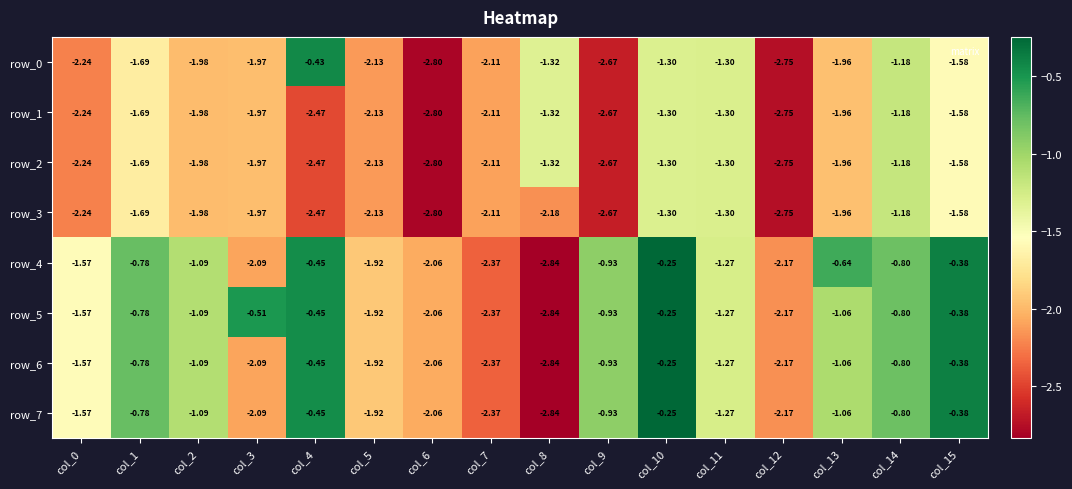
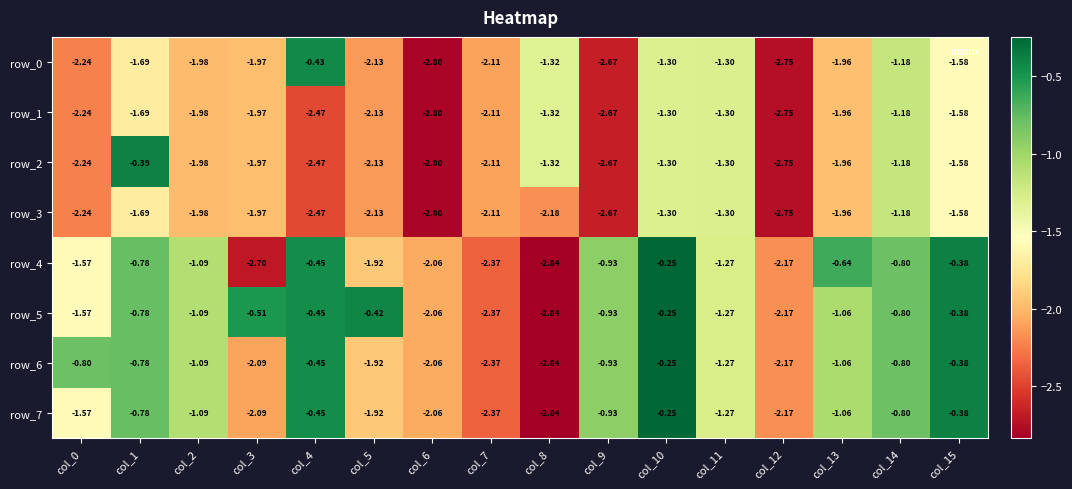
row_2, col_1: -1.69 -> -0.39
row_4, col_3: -2.09 -> -2.70
row_5, col_5: -1.92 -> -0.42
row_6, col_0: -1.57 -> -0.80
